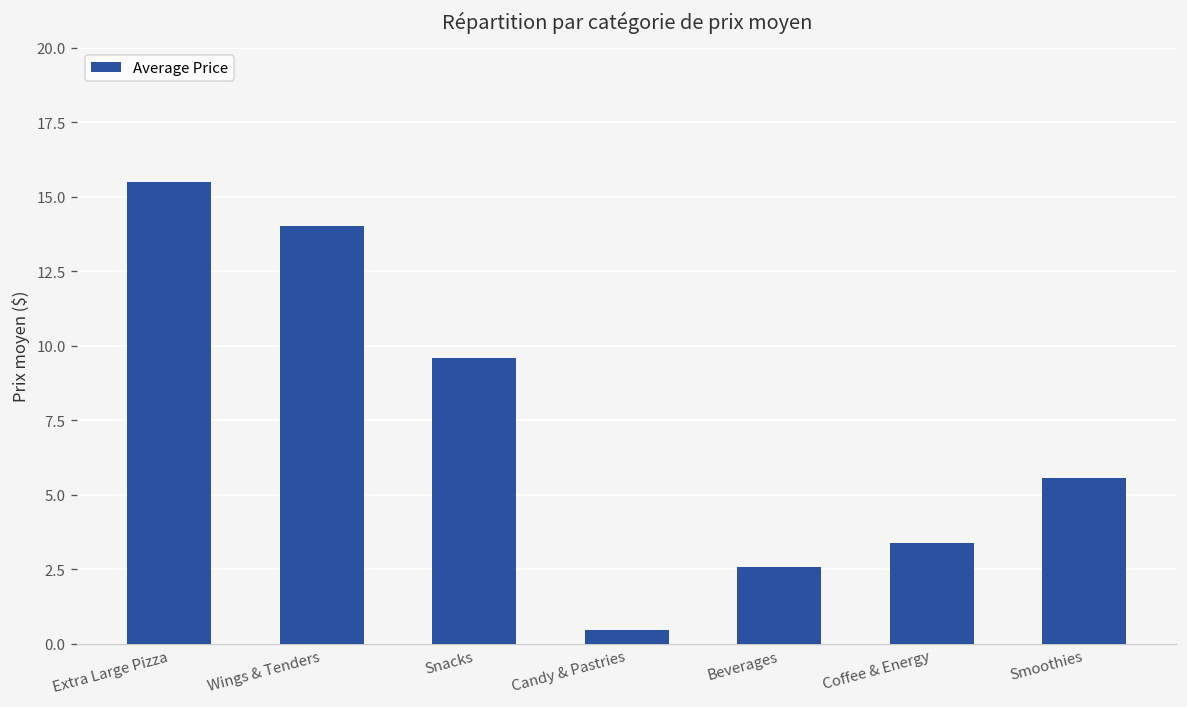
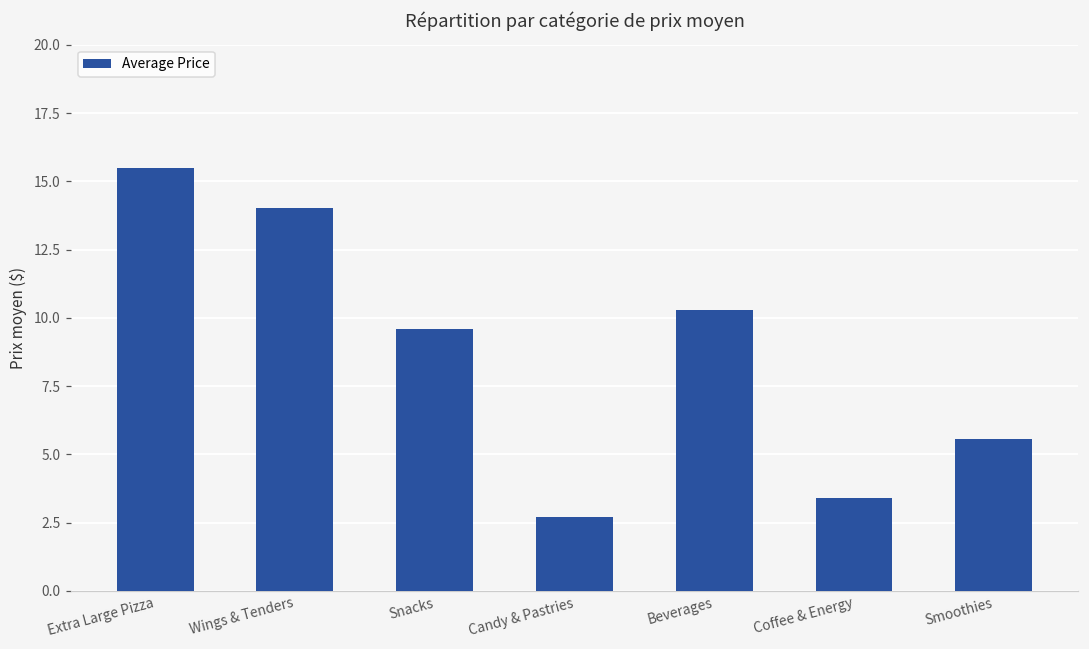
Candy & Pastries: 0.5 -> 2.7
Beverages: 2.6 -> 10.3
